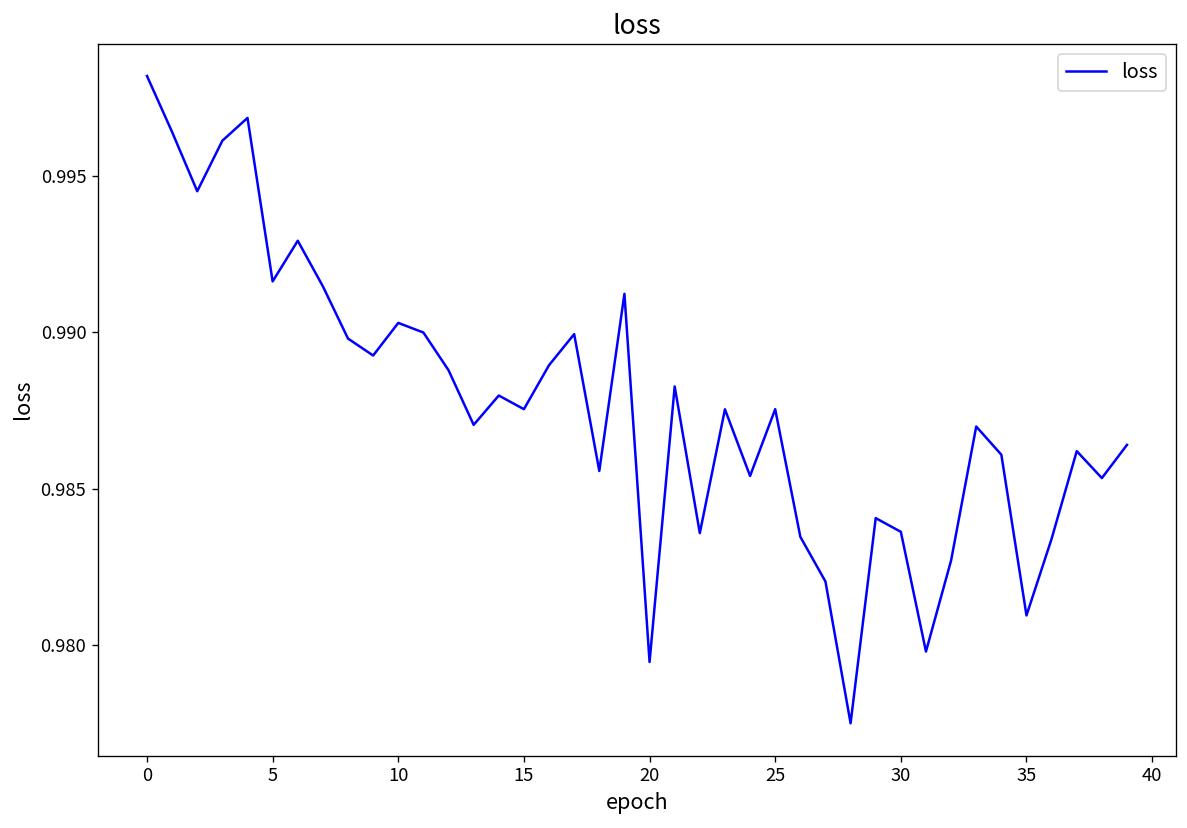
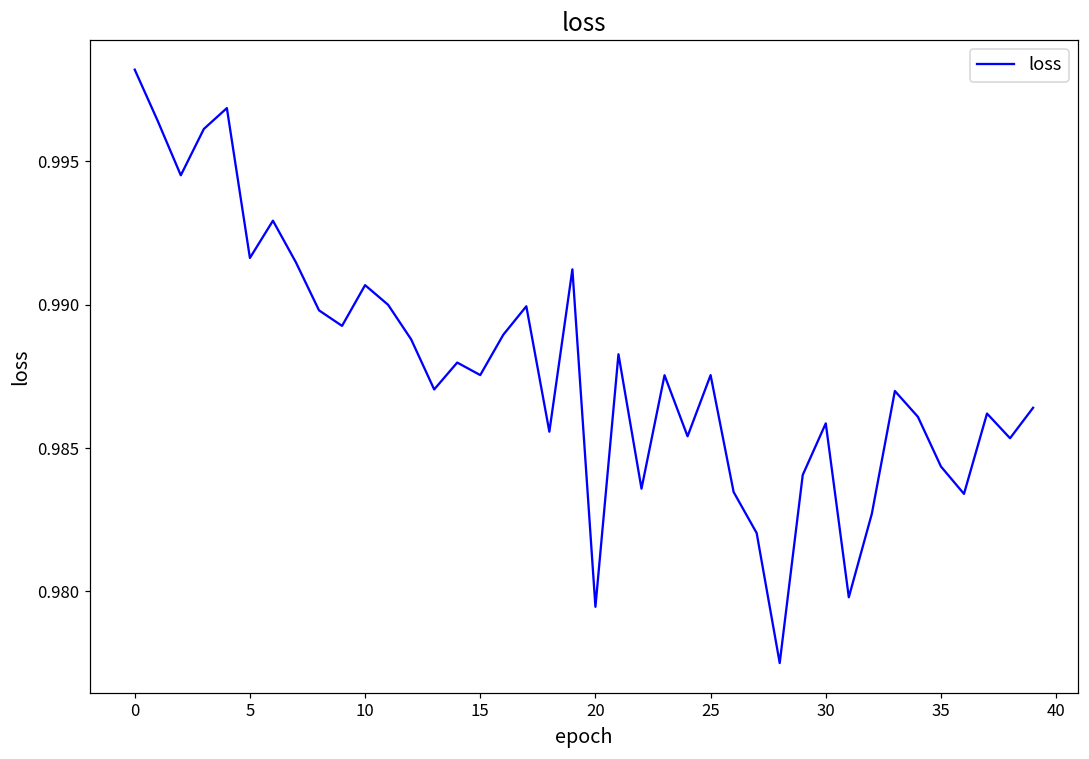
10: 0.9903 -> 0.9907
30: 0.9836 -> 0.9859
35: 0.9809 -> 0.9844
